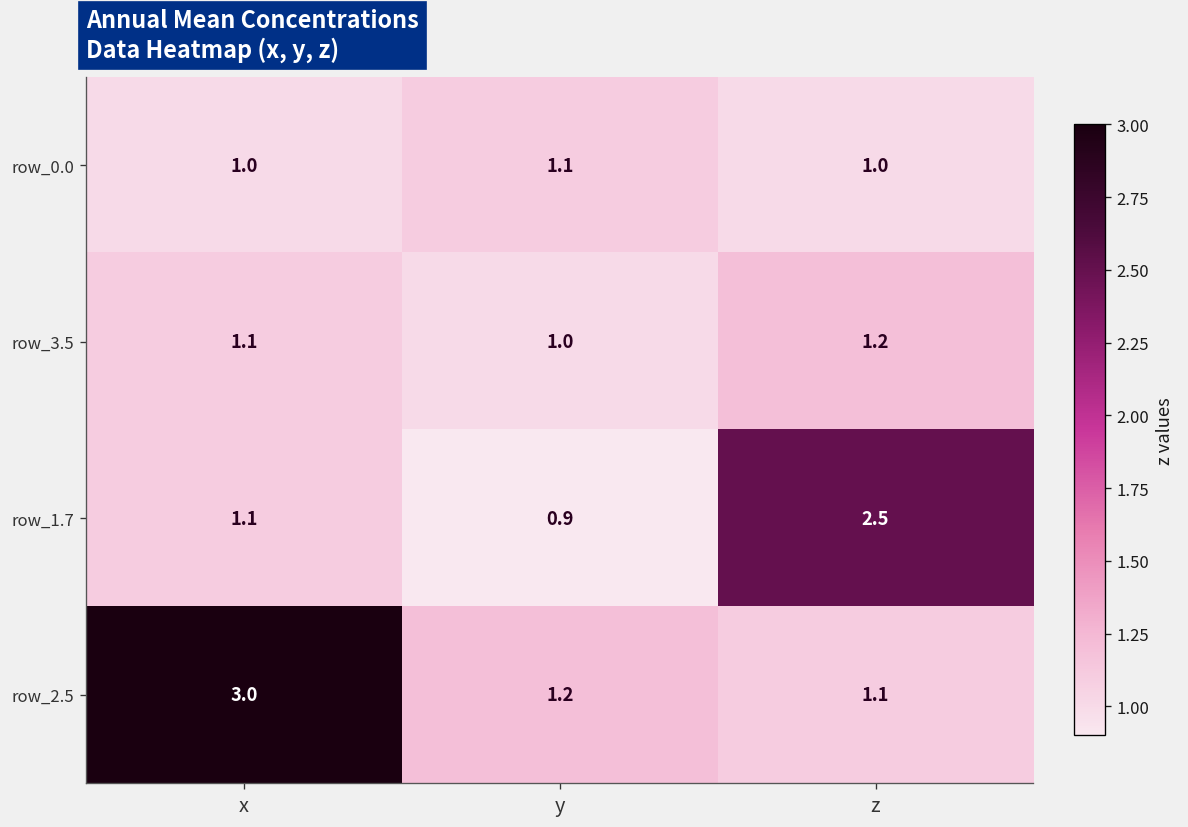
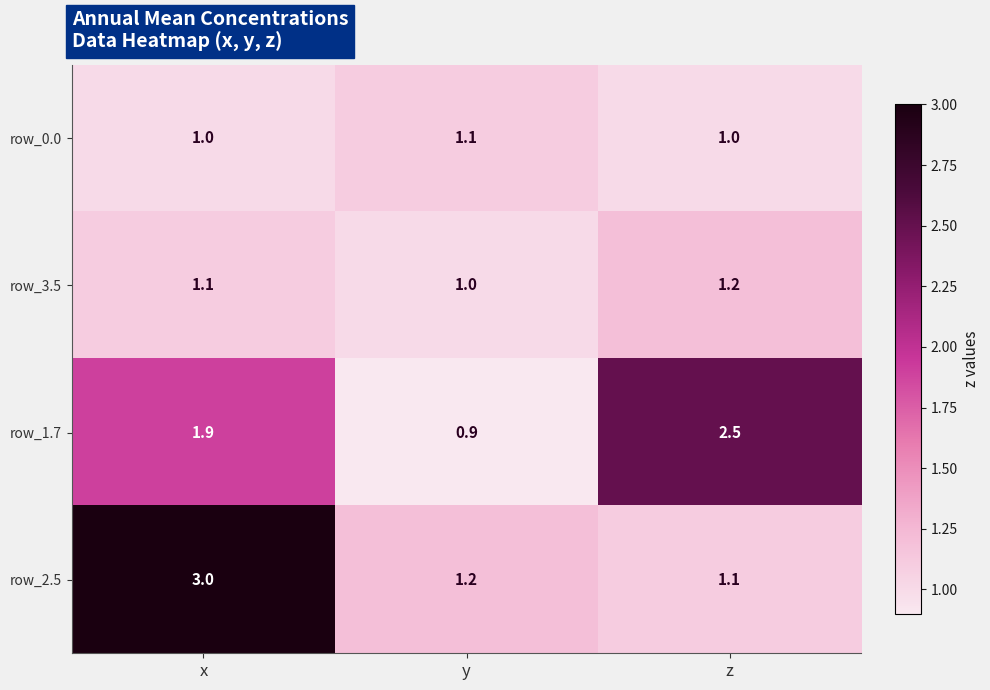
row_1.7, x: 1.1 -> 1.9
